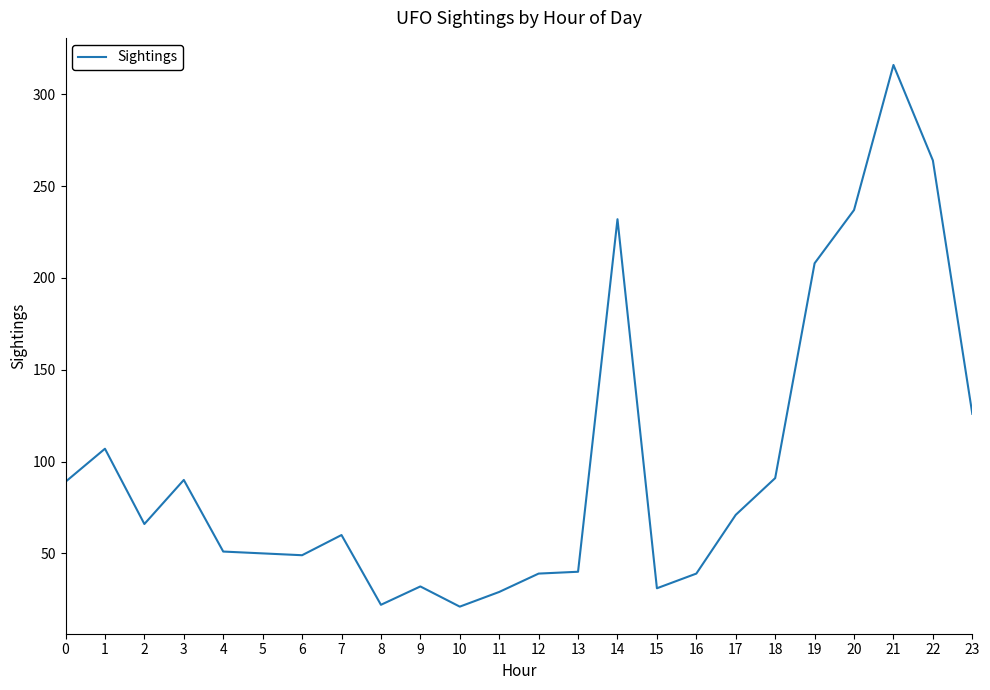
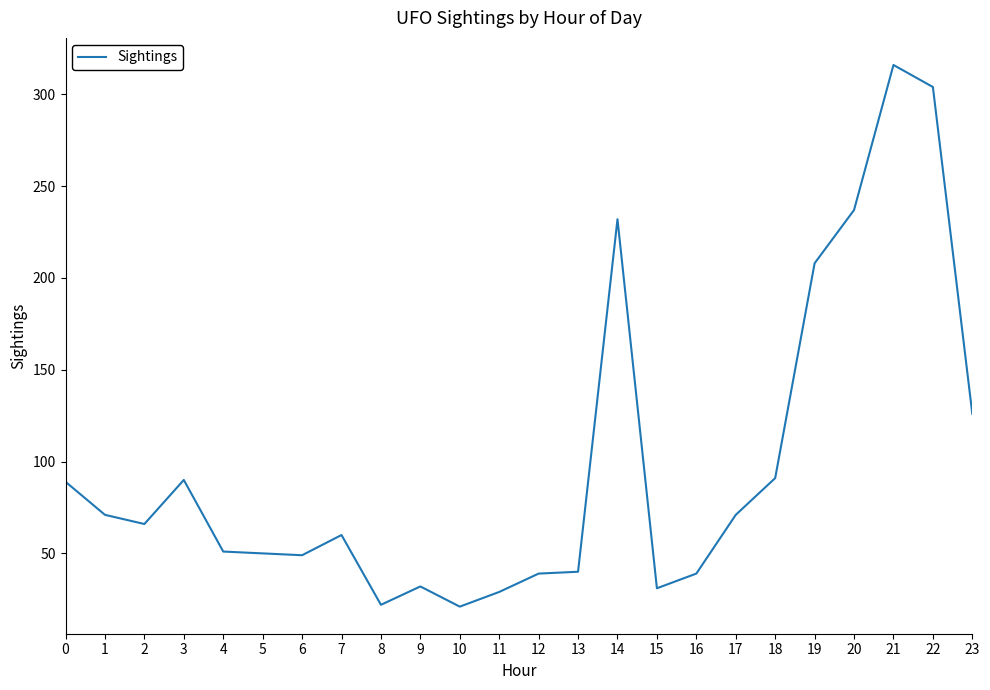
1: 107 -> 71
22: 264 -> 304
